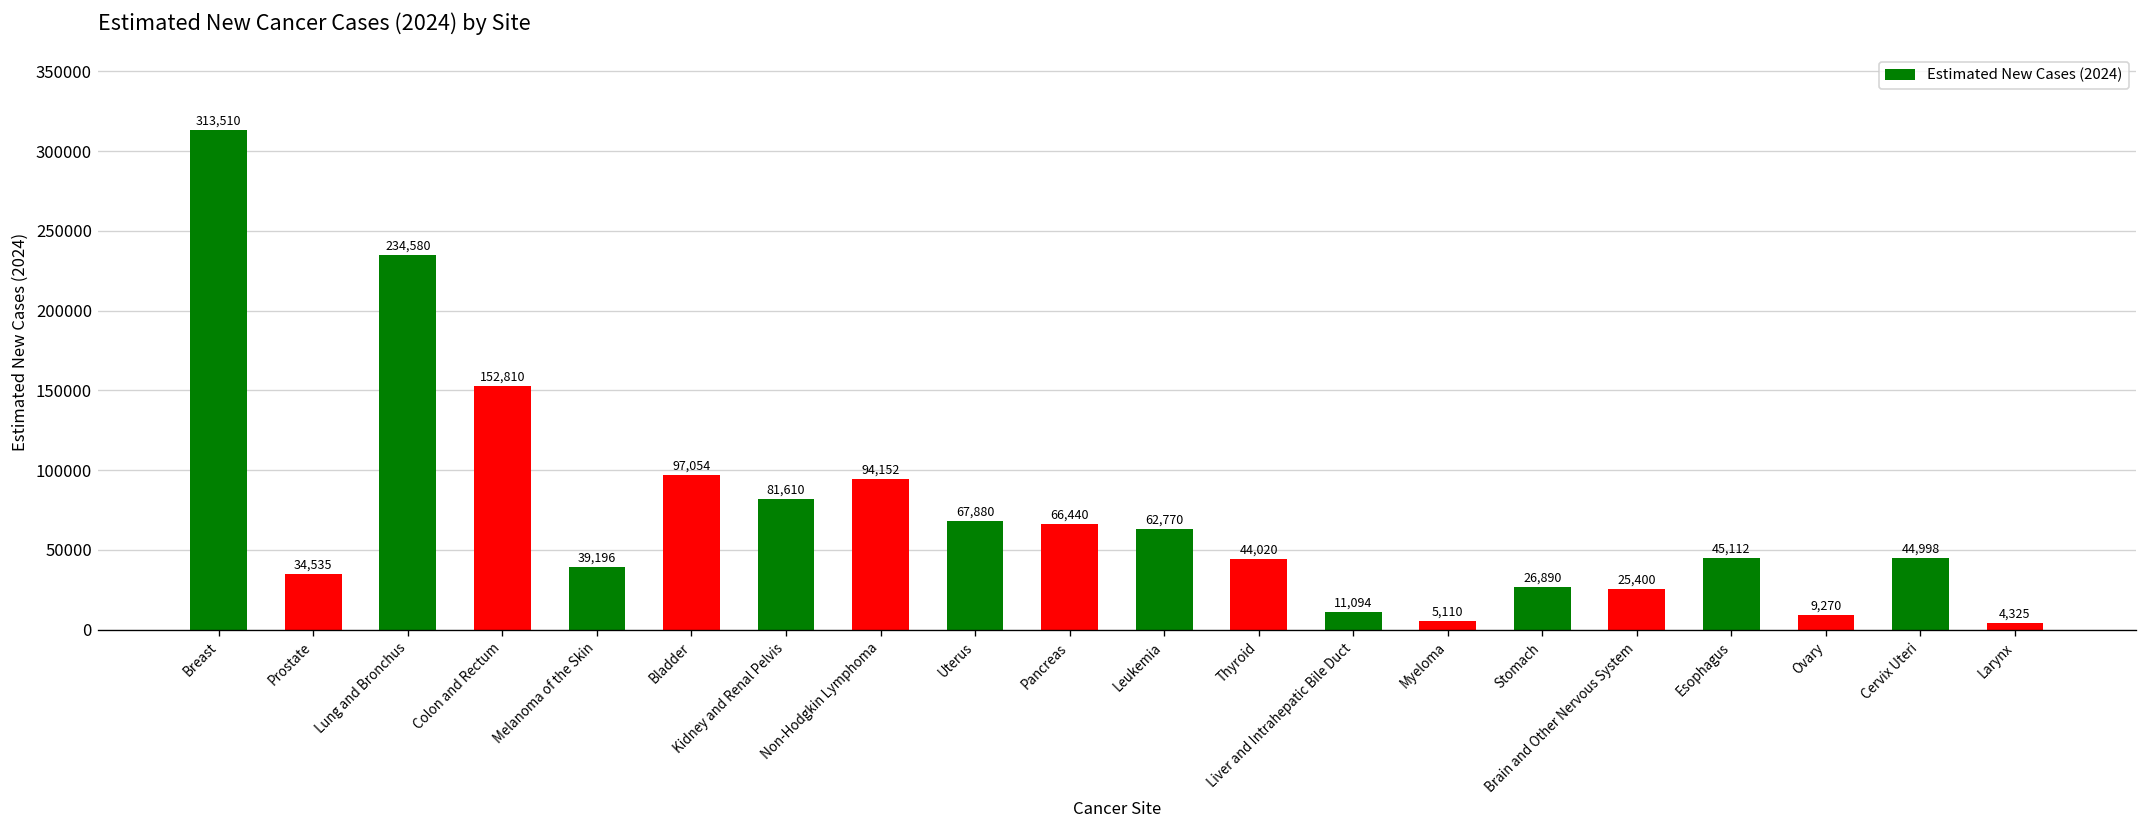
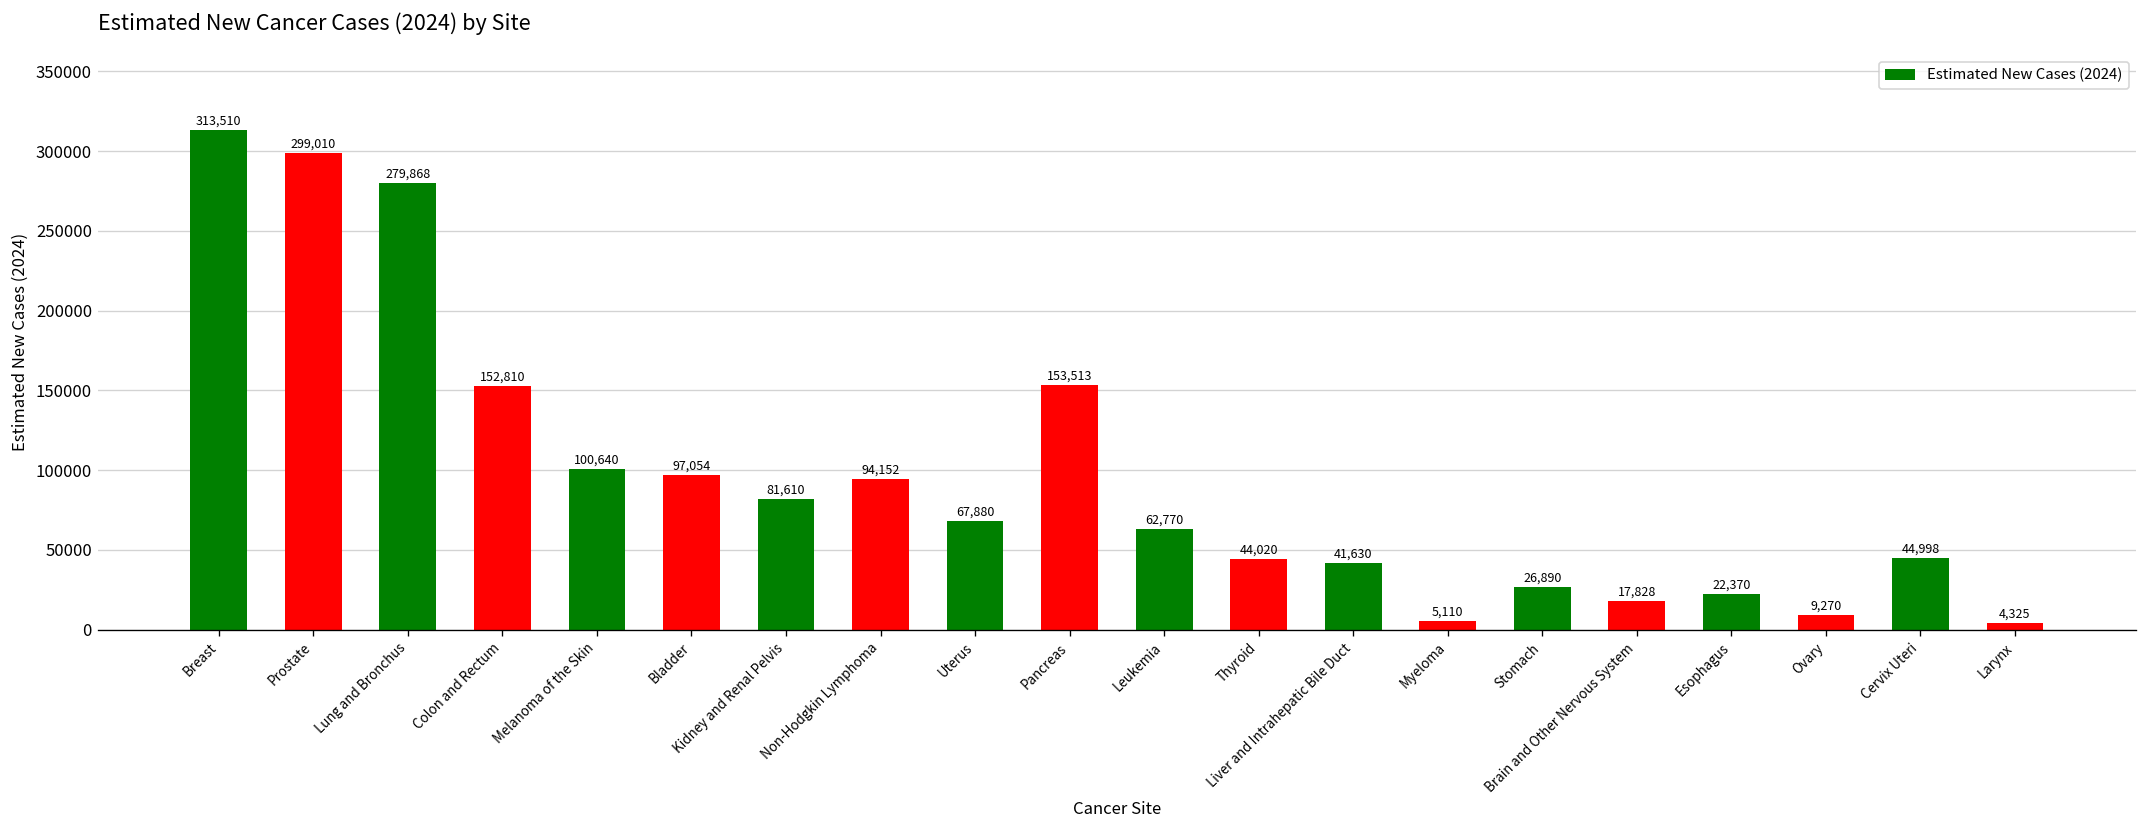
Prostate: 34,535 -> 299,010
Lung and Bronchus: 234,580 -> 279,868
Melanoma of the Skin: 39,196 -> 100,640
Pancreas: 66,440 -> 153,513
Liver and Intrahepatic Bile Duct: 11,094 -> 41,630
Brain and Other Nervous System: 25,400 -> 17,828
Esophagus: 45,112 -> 22,370
